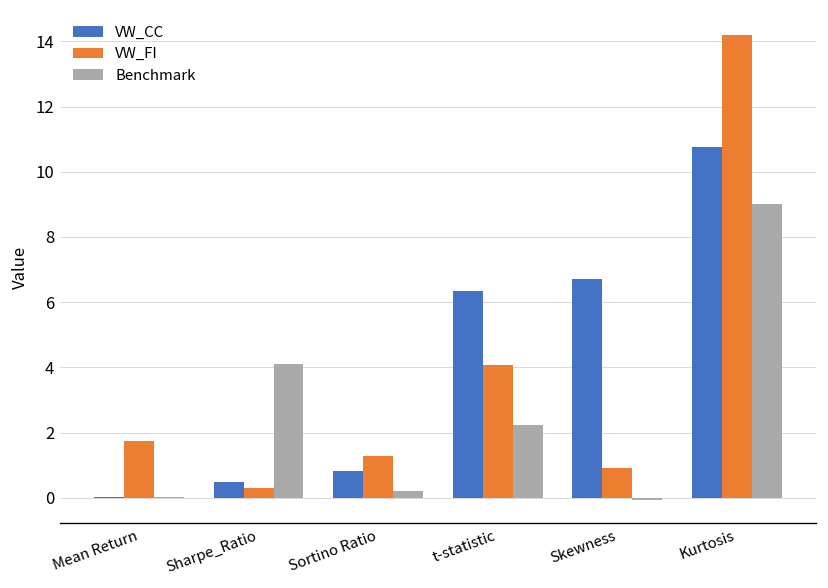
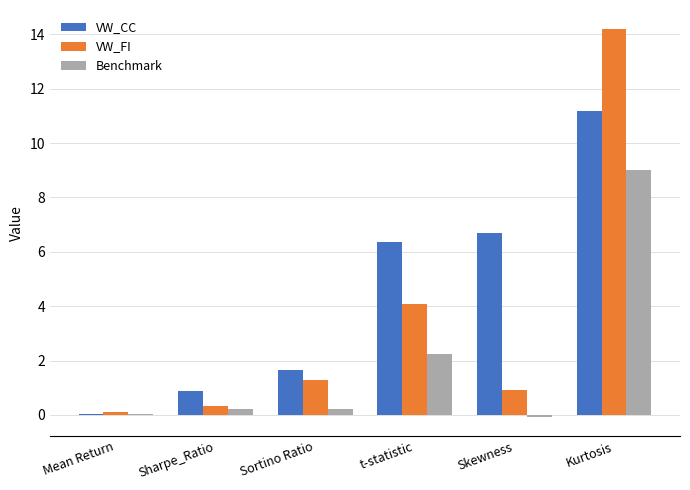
VW_FI, Mean Return: 1.8 -> 0.1
VW_CC, Sharpe_Ratio: 0.5 -> 0.9
Benchmark, Sharpe_Ratio: 4.1 -> 0.2
VW_CC, Sortino Ratio: 0.8 -> 1.7
VW_CC, Kurtosis: 10.8 -> 11.2
